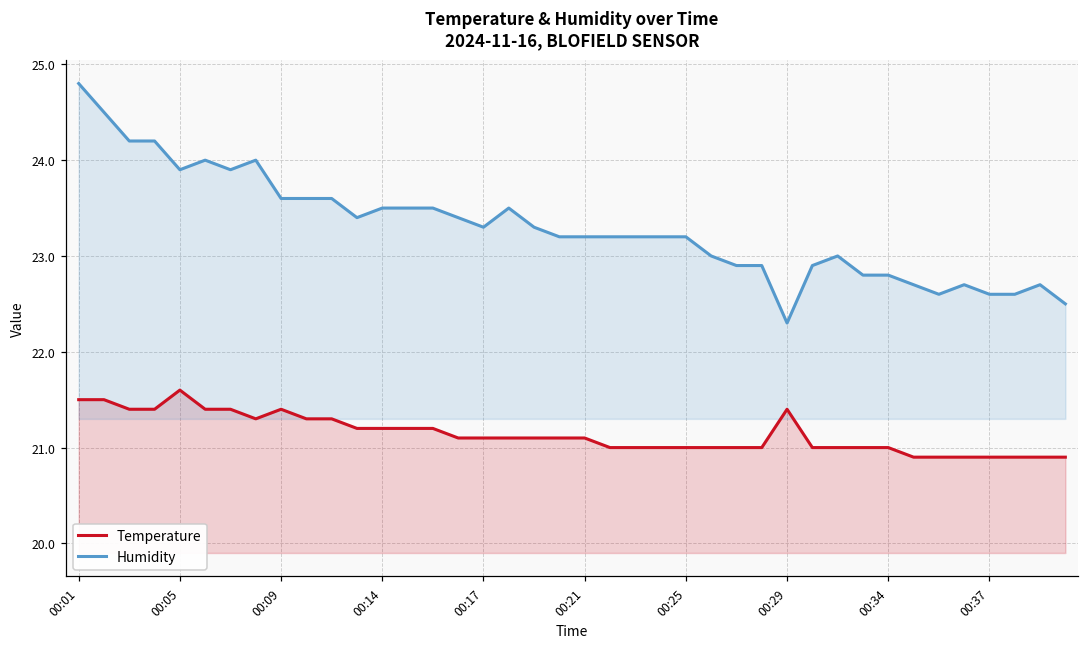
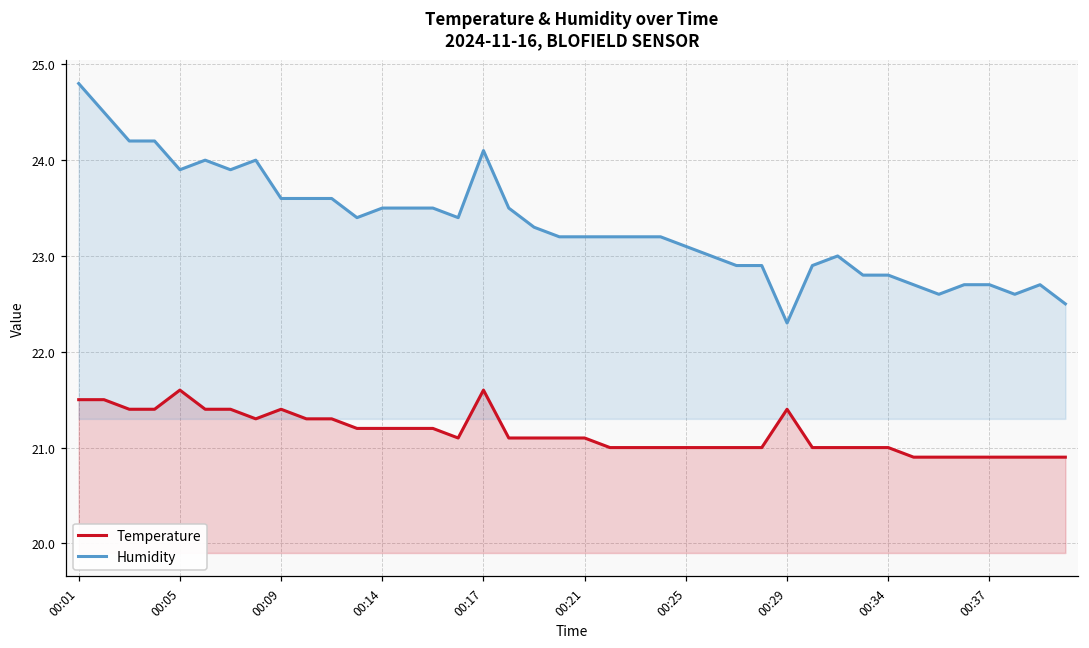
Temperature, 00:17: 21.1 -> 21.6
Humidity, 00:17: 23.3 -> 24.1
Humidity, 00:25: 23.2 -> 23.1
Humidity, 00:37: 22.6 -> 22.7
